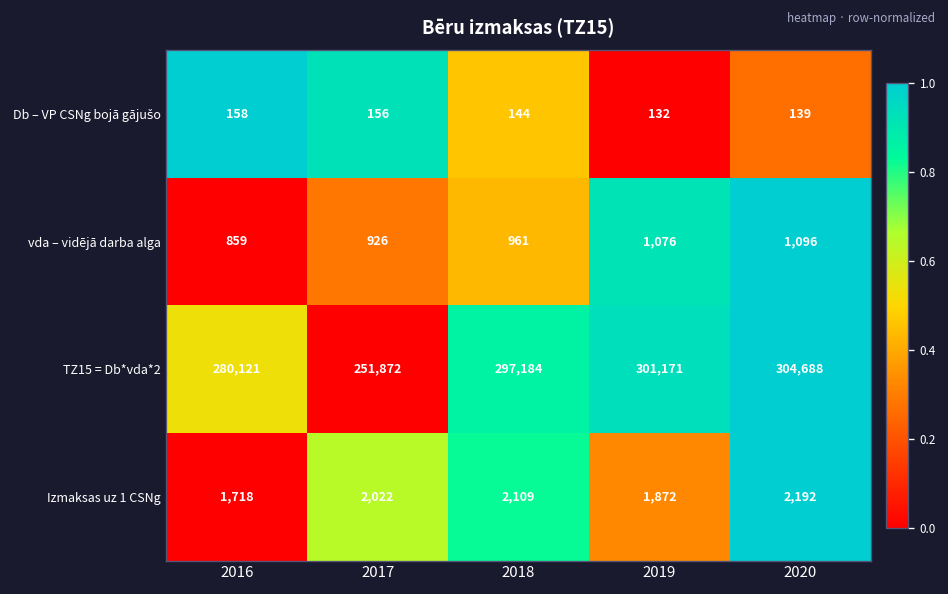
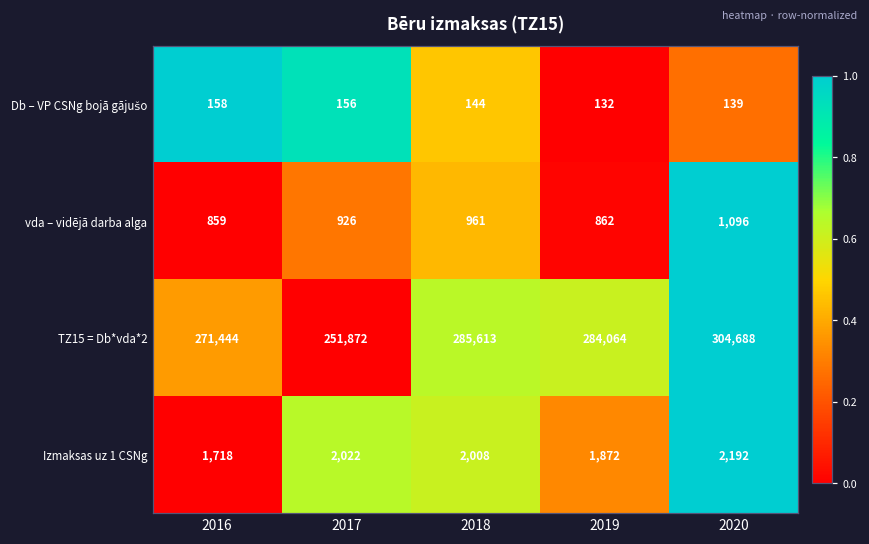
vda – vidējā darba alga, 2019: 1,076 -> 862
TZ15 = Db*vda*2, 2016: 280,121 -> 271,444
TZ15 = Db*vda*2, 2018: 297,184 -> 285,613
TZ15 = Db*vda*2, 2019: 301,171 -> 284,064
Izmaksas uz 1 CSNg, 2018: 2,109 -> 2,008
